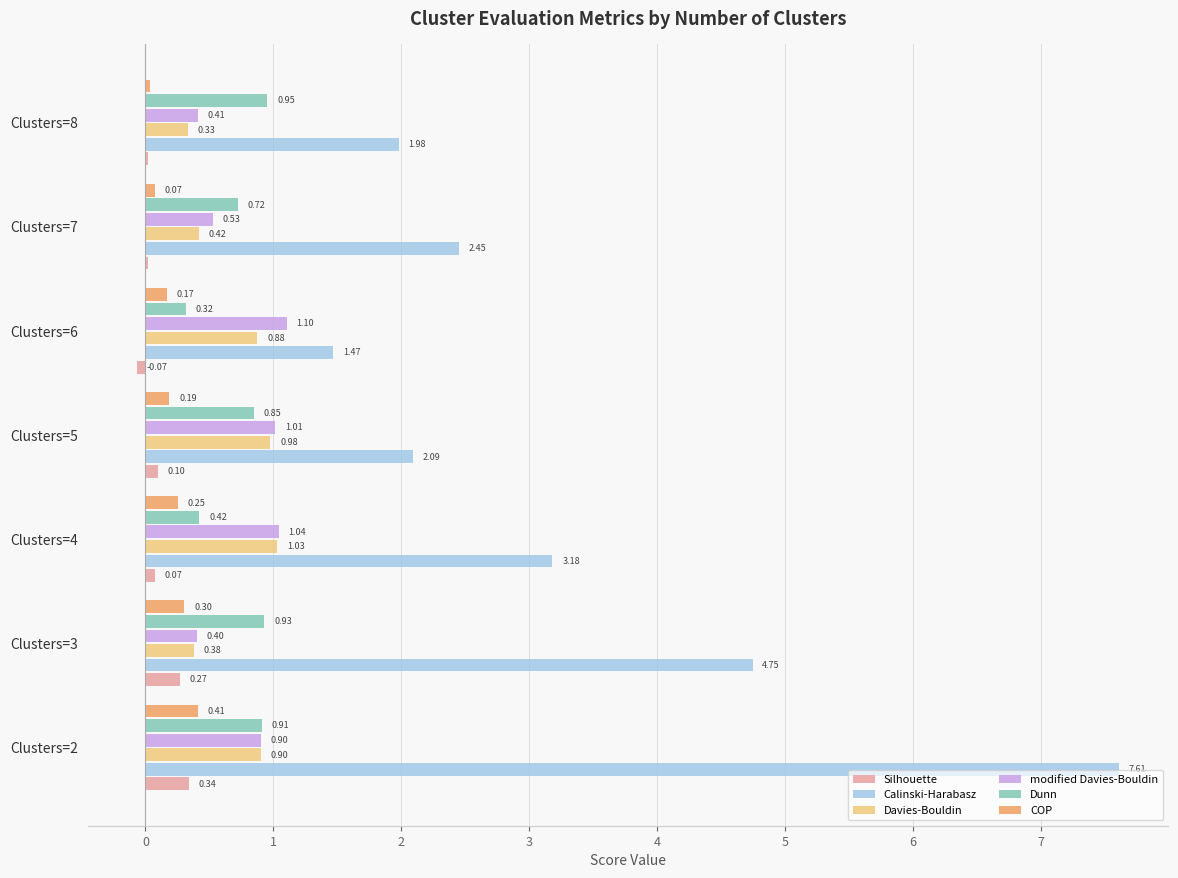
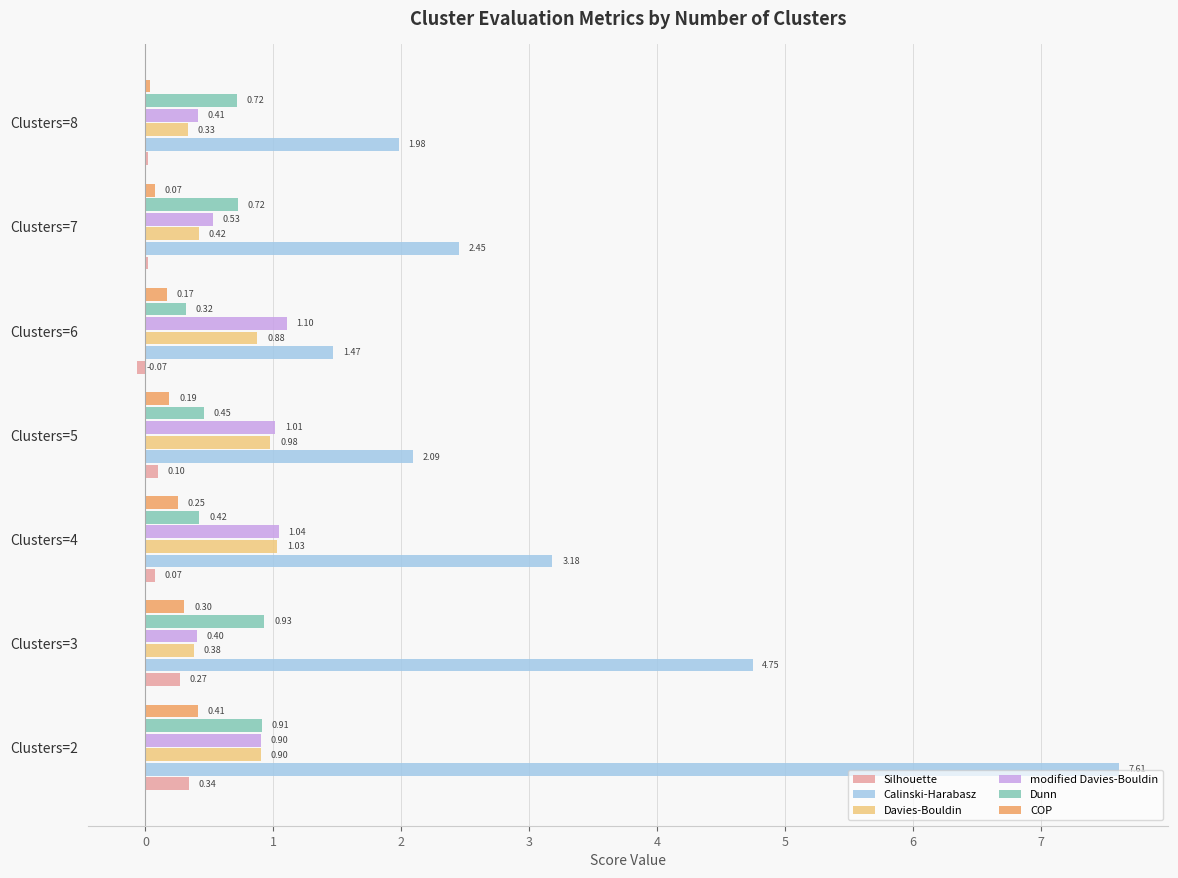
Dunn, Clusters=8: 0.95 -> 0.72
Dunn, Clusters=5: 0.85 -> 0.45
